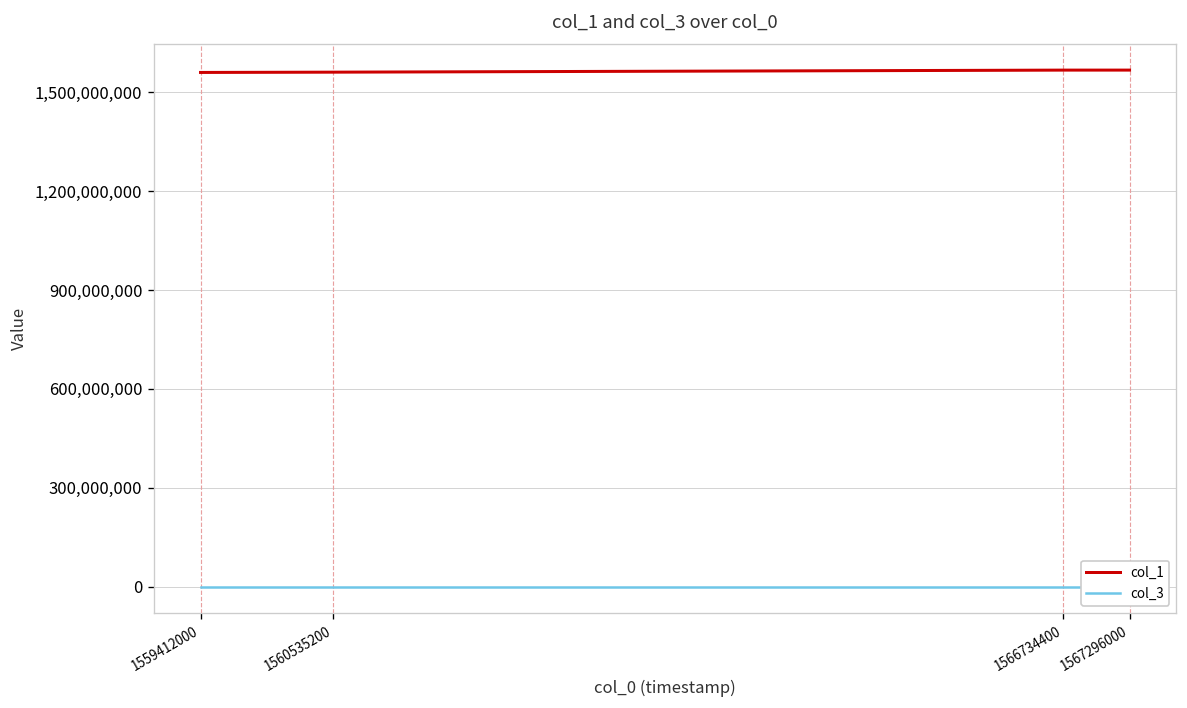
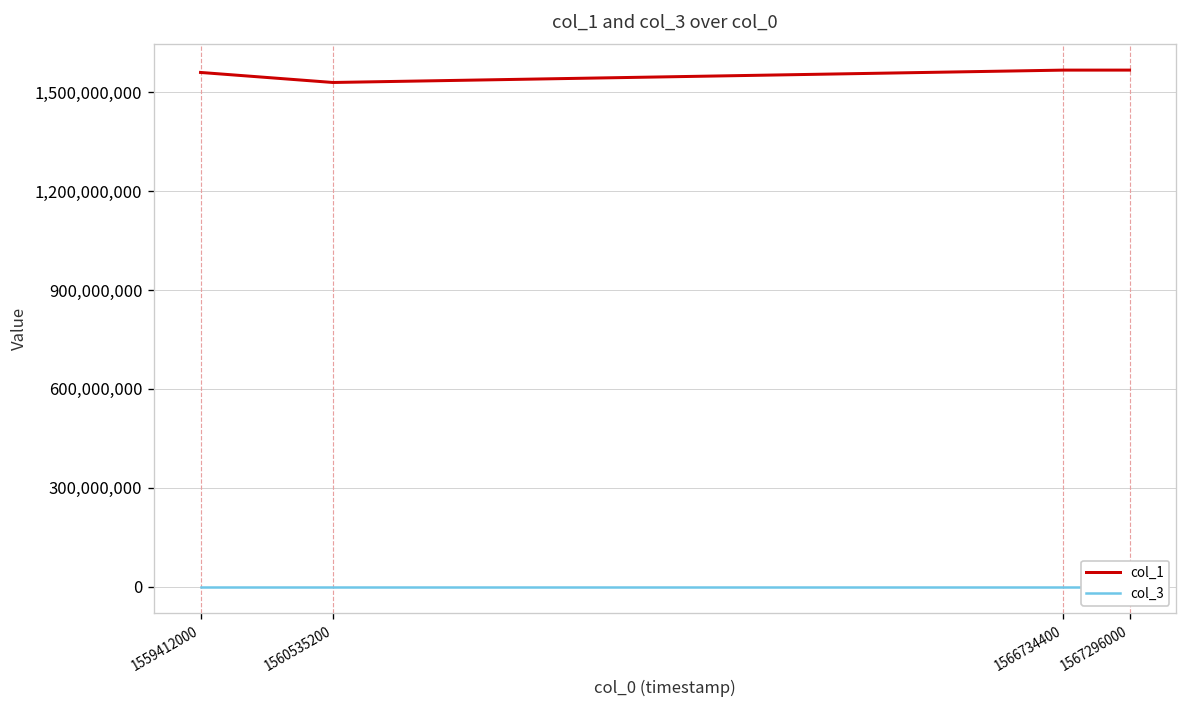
col_1, 1560535200: 1,560,000,000 -> 1,530,000,000
